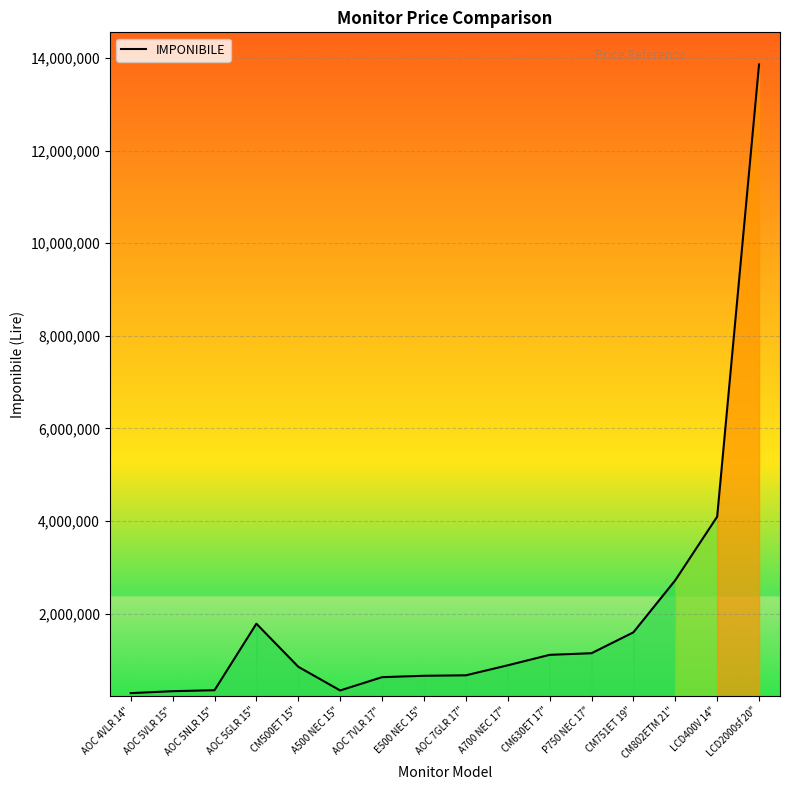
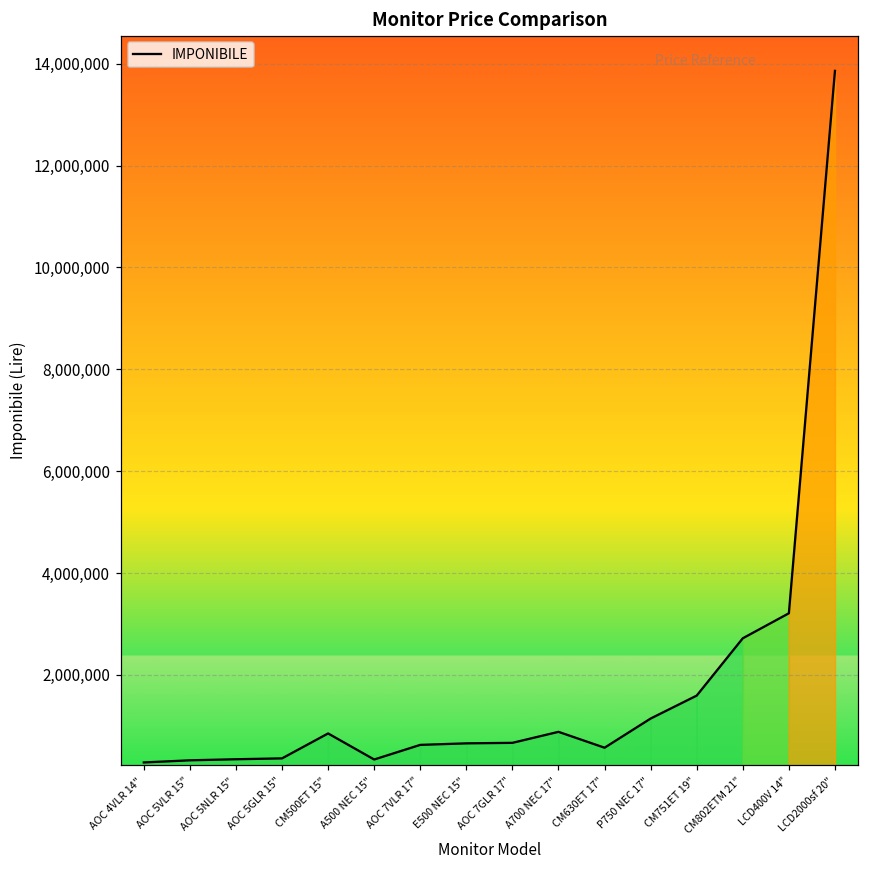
IMPONIBILE, AOC 5GLR 15": 1,800,000 -> 400,000
IMPONIBILE, CM630ET 17": 1,100,000 -> 600,000
IMPONIBILE, LCD400V 14": 4,100,000 -> 3,200,000
